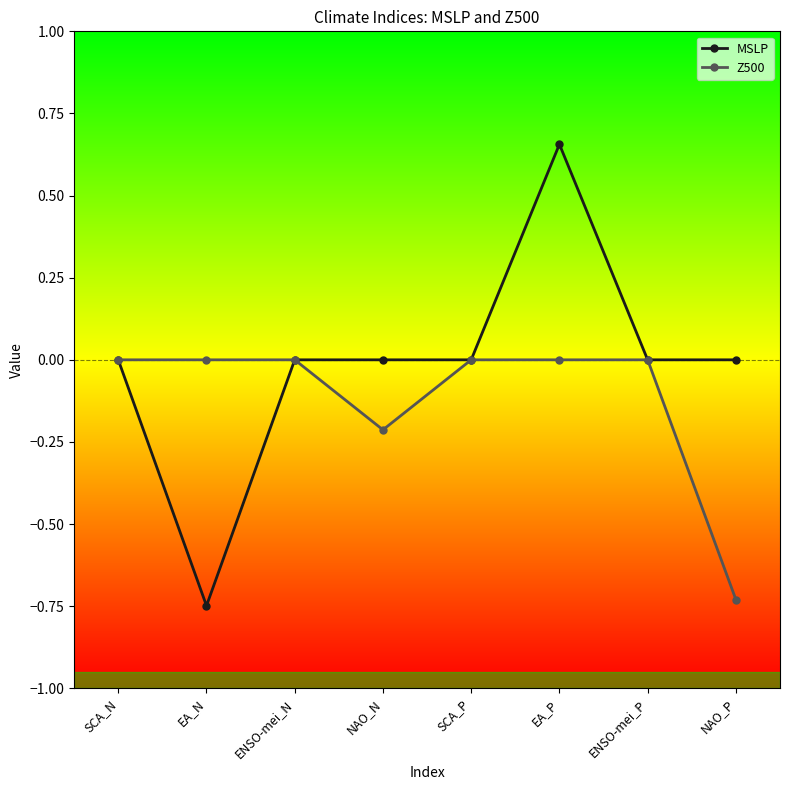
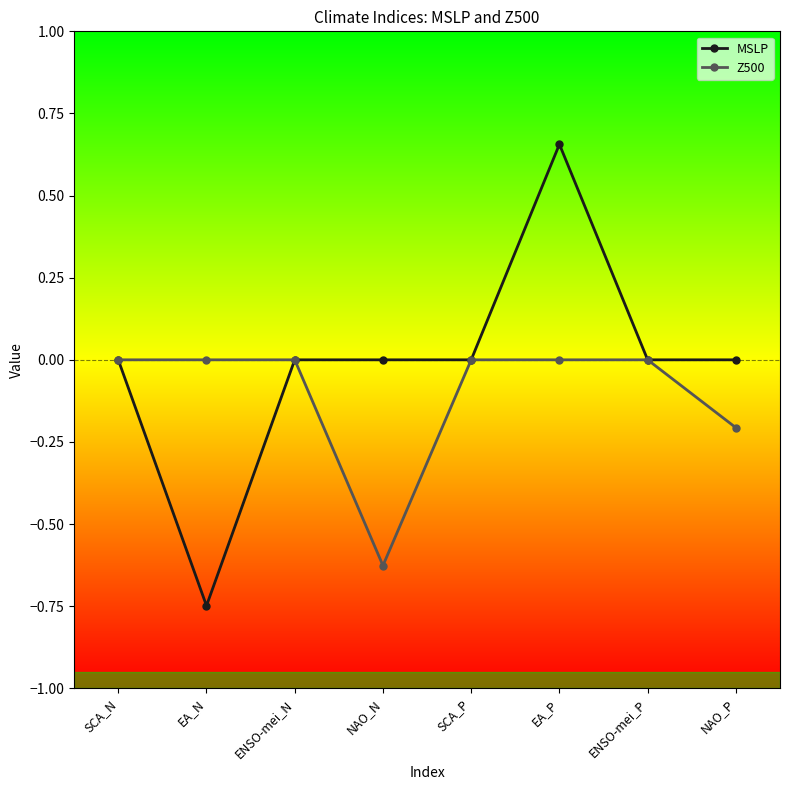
Z500, NAO_N: -0.21 -> -0.63
Z500, NAO_P: -0.73 -> -0.21
